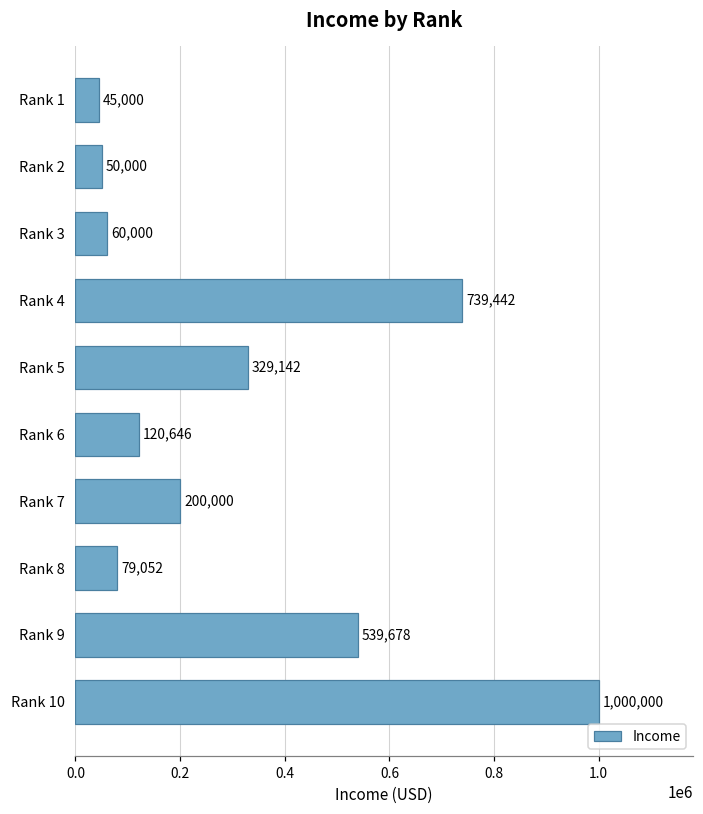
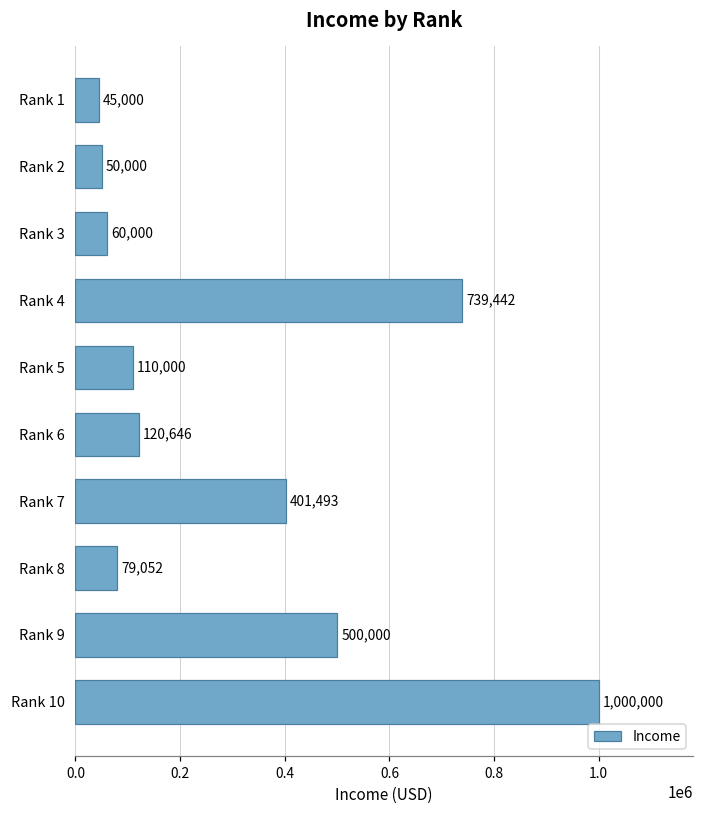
Rank 5: 329,142 -> 110,000
Rank 7: 200,000 -> 401,493
Rank 9: 539,678 -> 500,000
